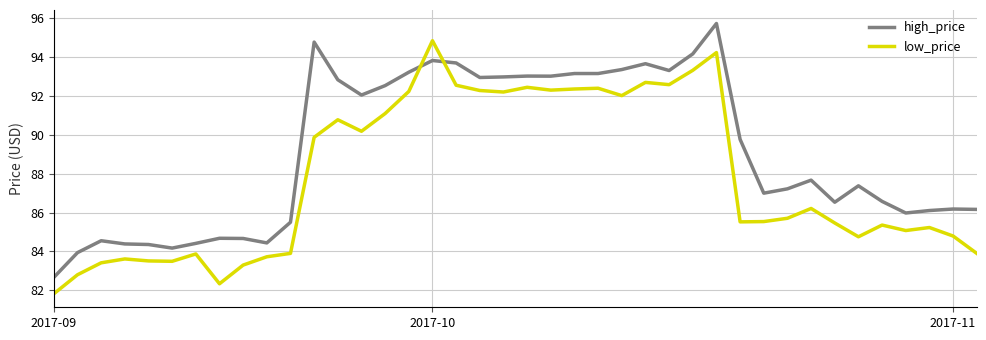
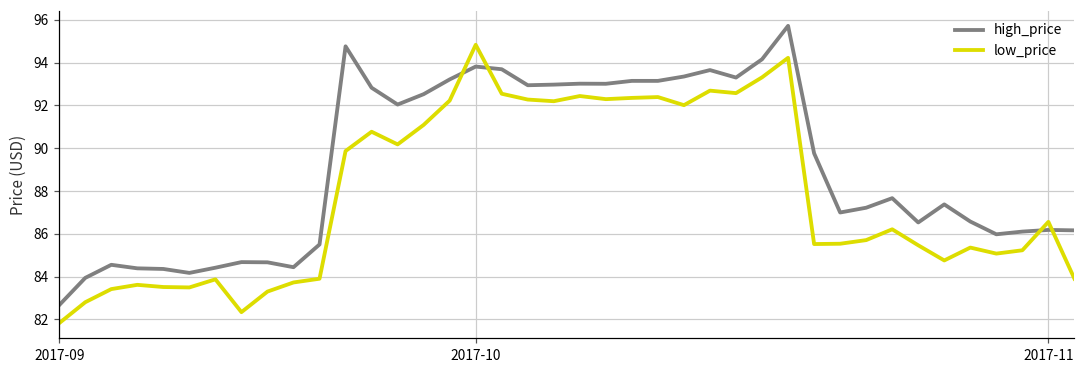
low_price, 2017-11: 84.8 -> 86.6
